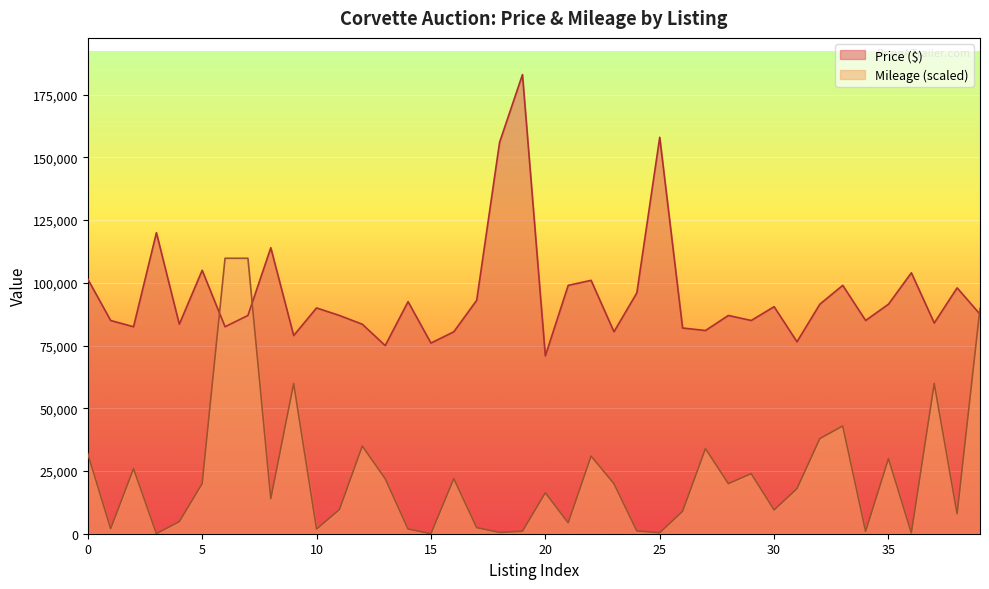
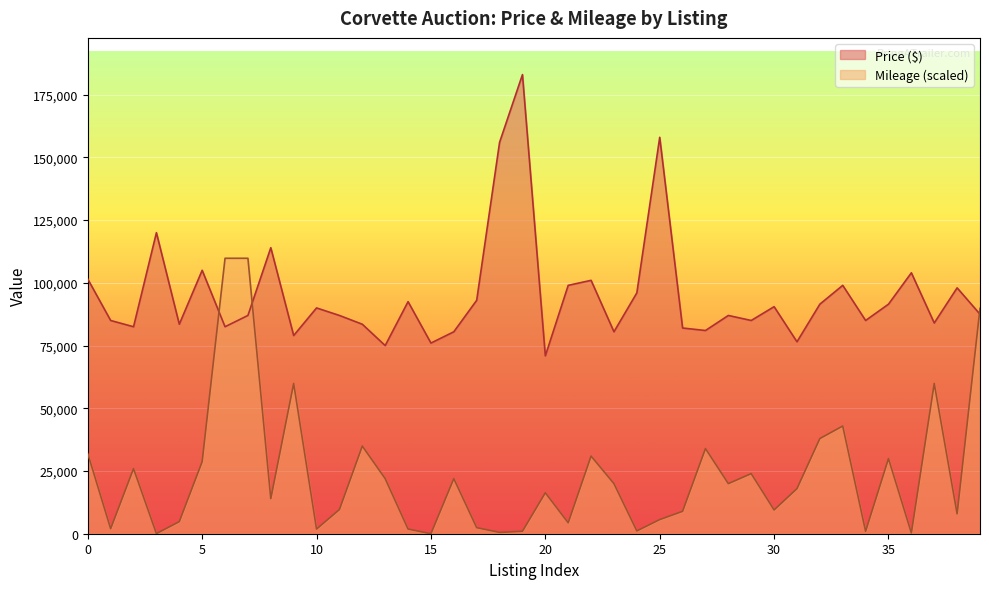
Mileage (scaled), 5: 20,000 -> 29,000
Mileage (scaled), 25: 0 -> 6,000
